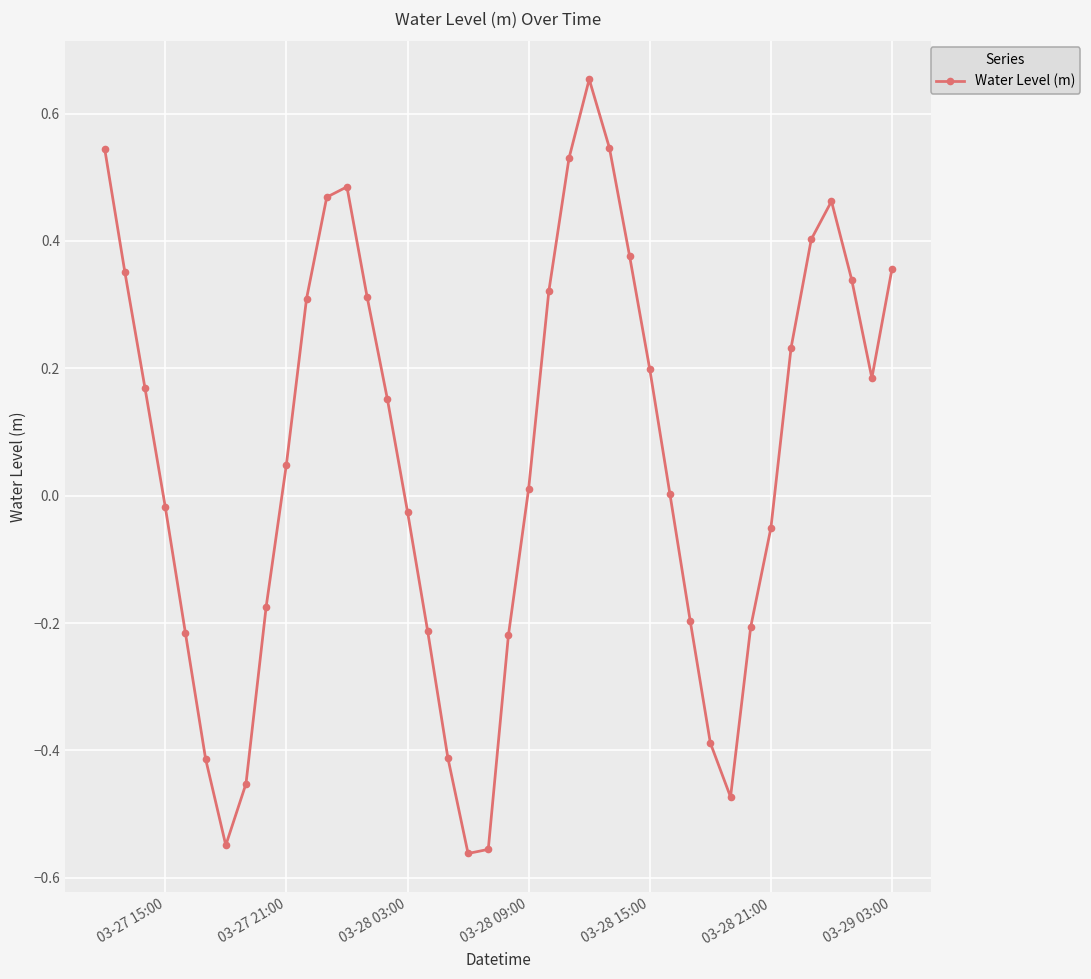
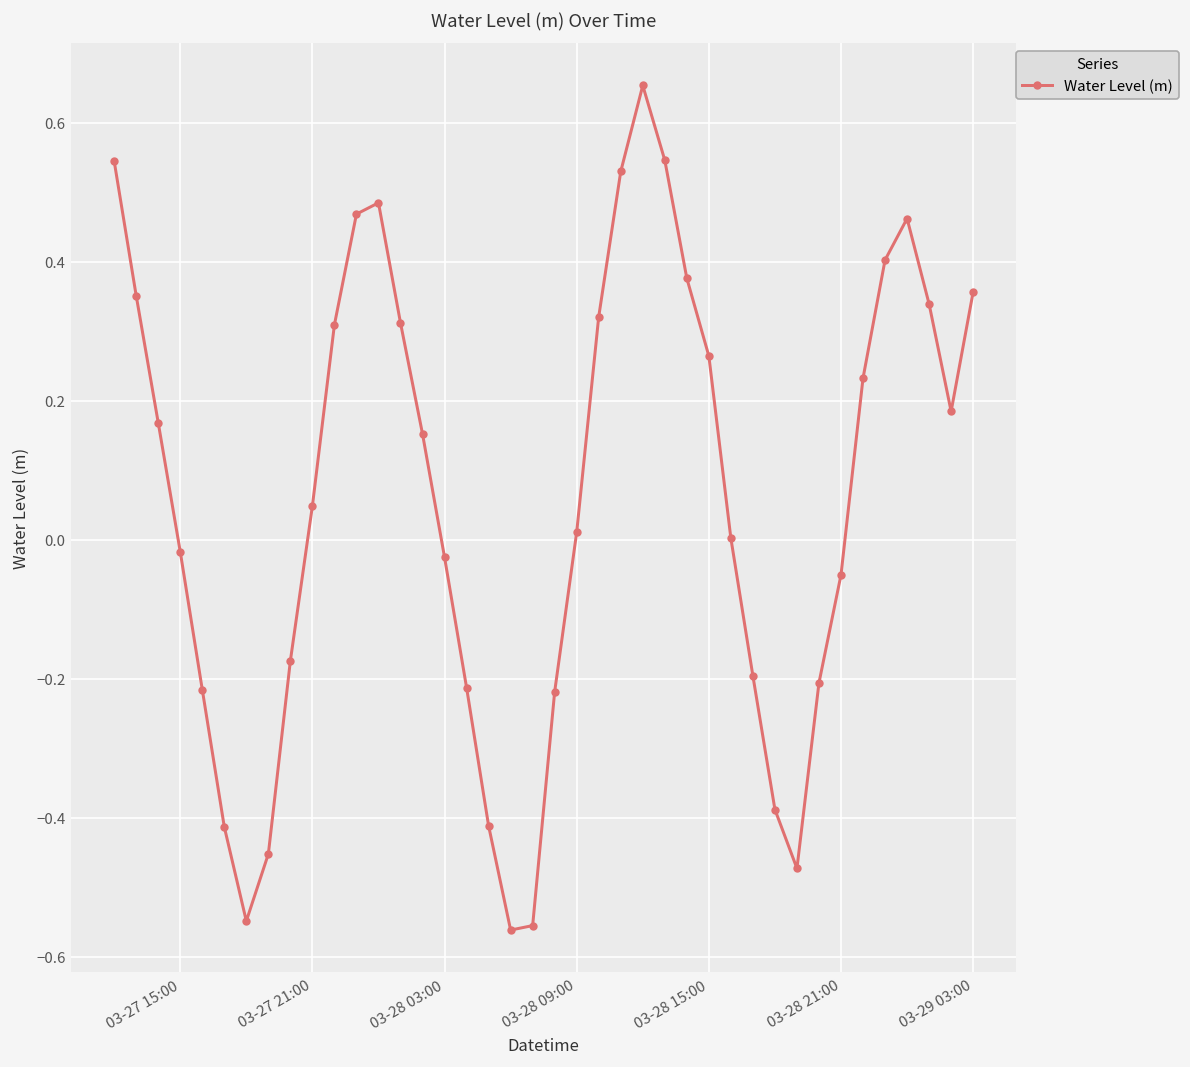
03-28 15:00: 0.20 -> 0.26
